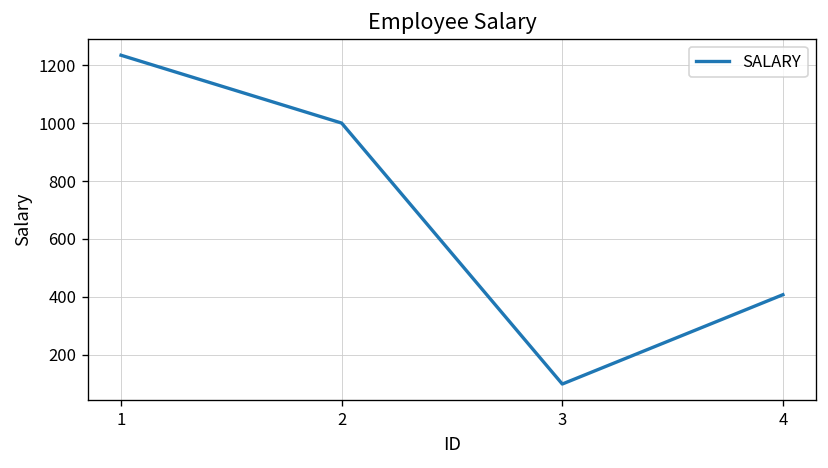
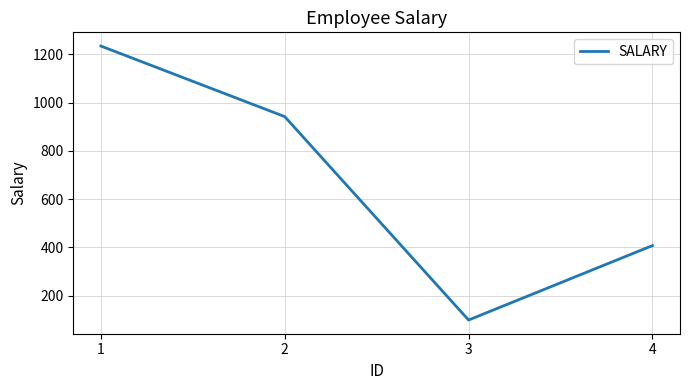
2: 1000 -> 940
